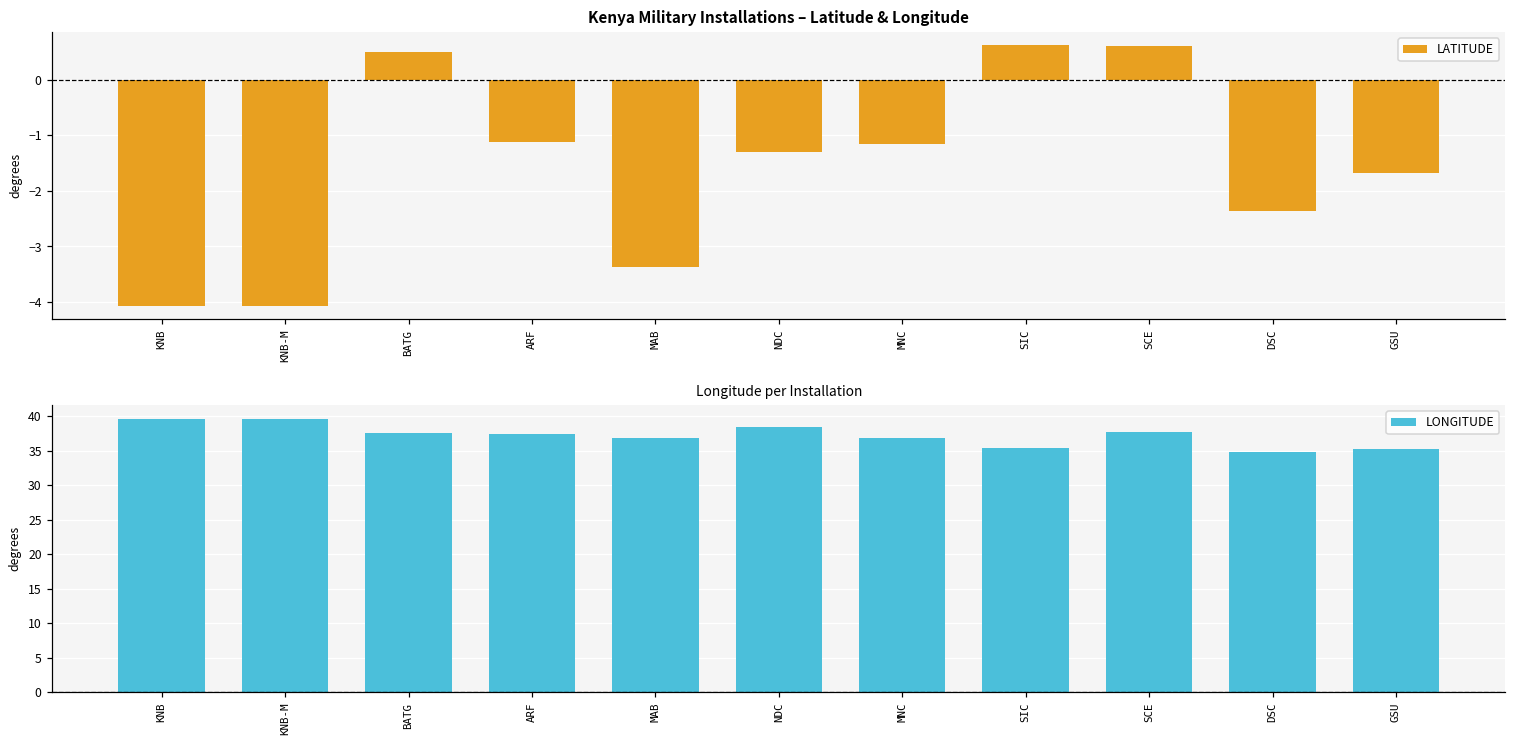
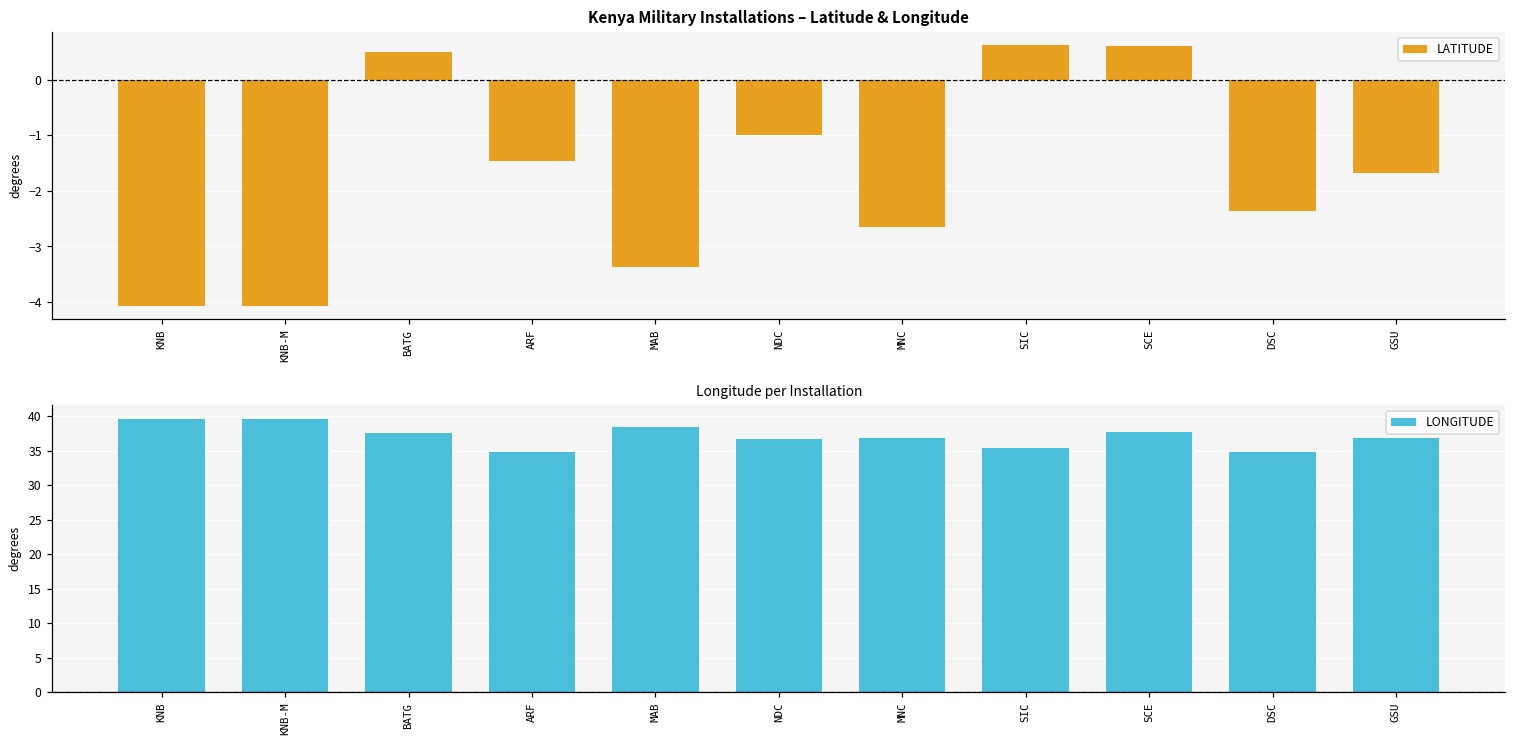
Kenya Military Installations – Latitude & Longitude, ARF: -1.1 -> -1.5
Kenya Military Installations – Latitude & Longitude, NDC: -1.3 -> -1.0
Kenya Military Installations – Latitude & Longitude, MNC: -1.2 -> -2.6
Longitude per Installation, ARF: 37 -> 35
Longitude per Installation, MAB: 37 -> 38
Longitude per Installation, NDC: 38 -> 37
Longitude per Installation, GSU: 35 -> 37
